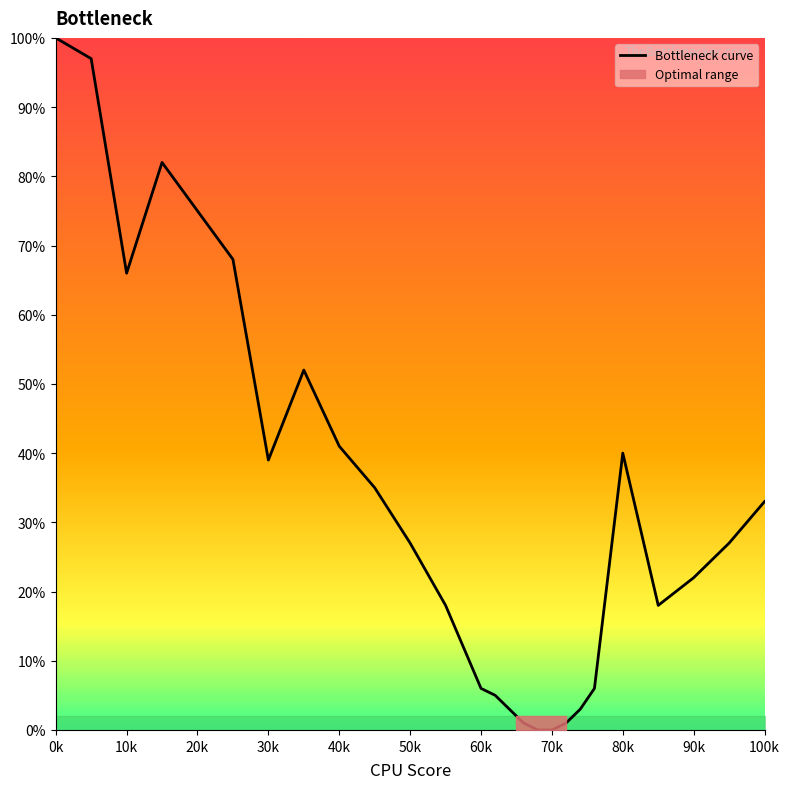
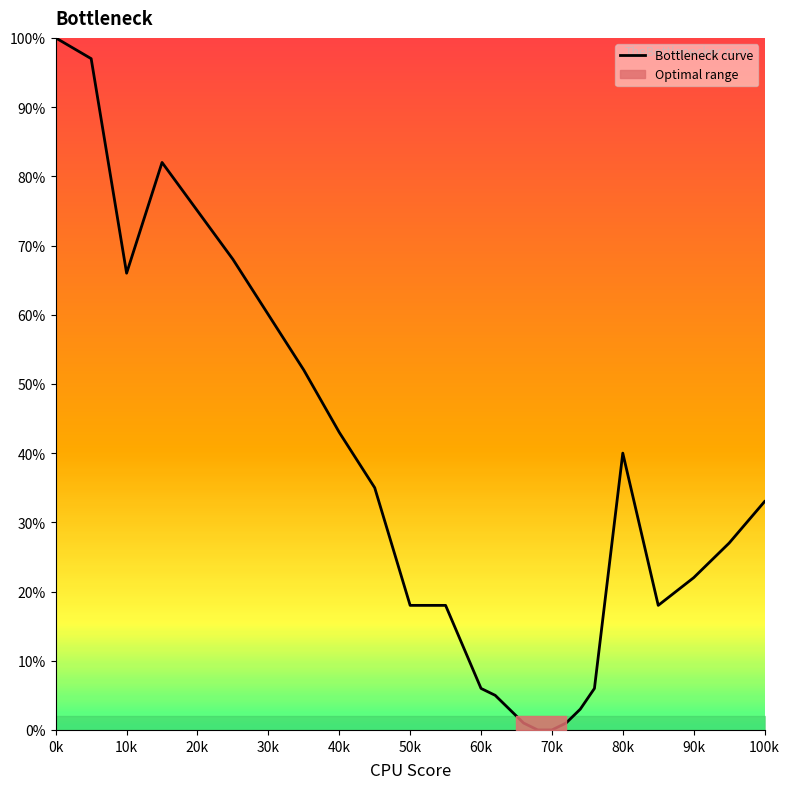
Bottleneck curve, 30k: 39% -> 60%
Bottleneck curve, 40k: 41% -> 43%
Bottleneck curve, 50k: 27% -> 18%
